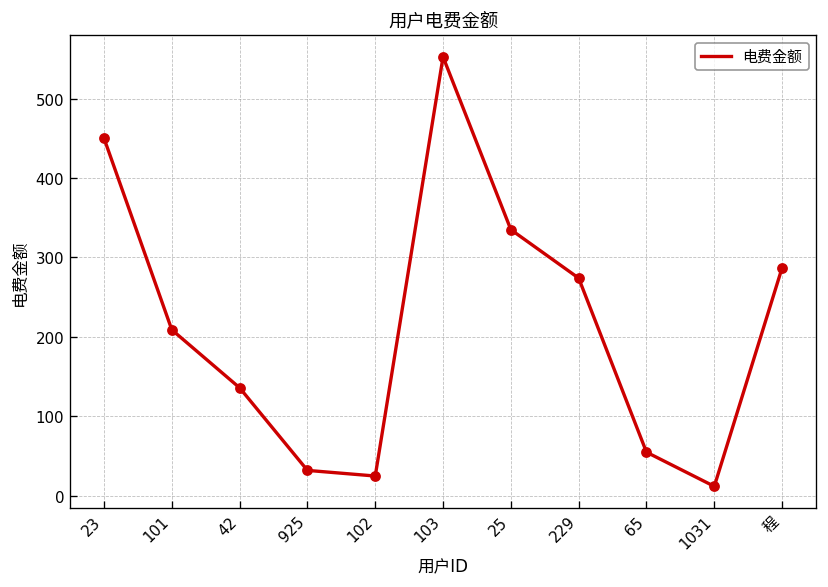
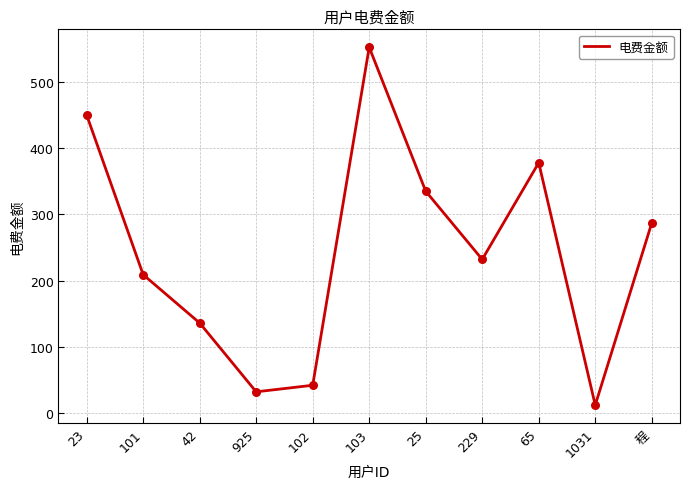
102: 30 -> 40
229: 270 -> 230
65: 60 -> 380
